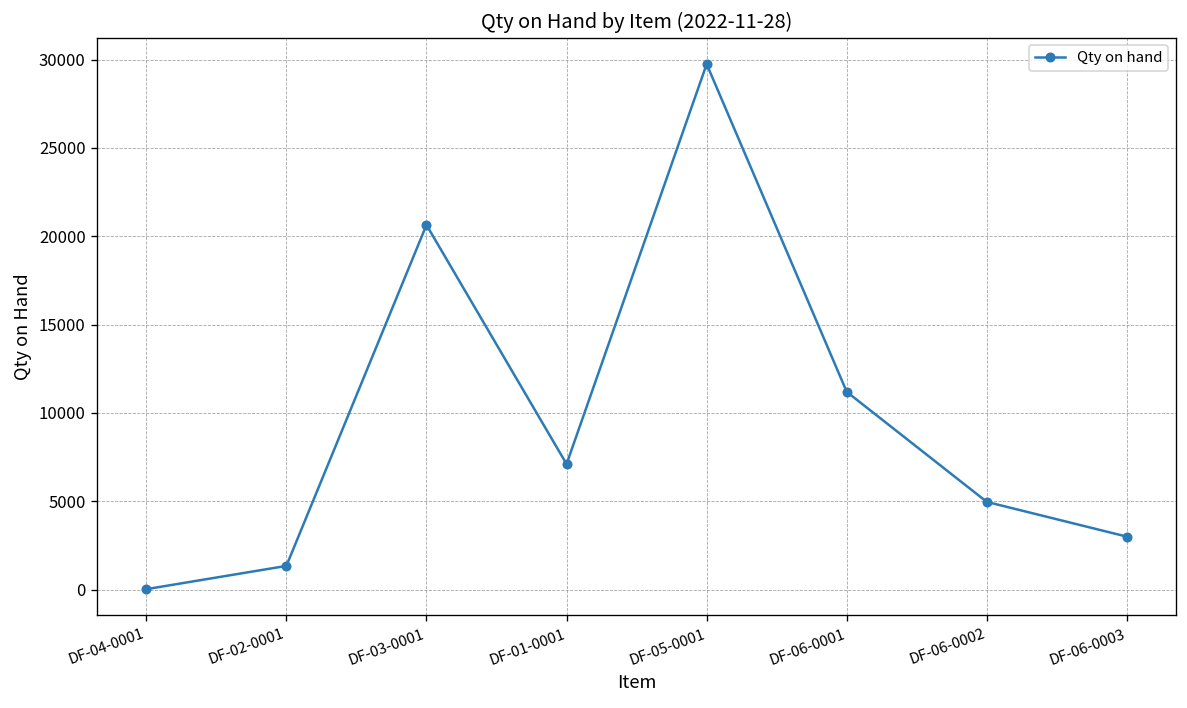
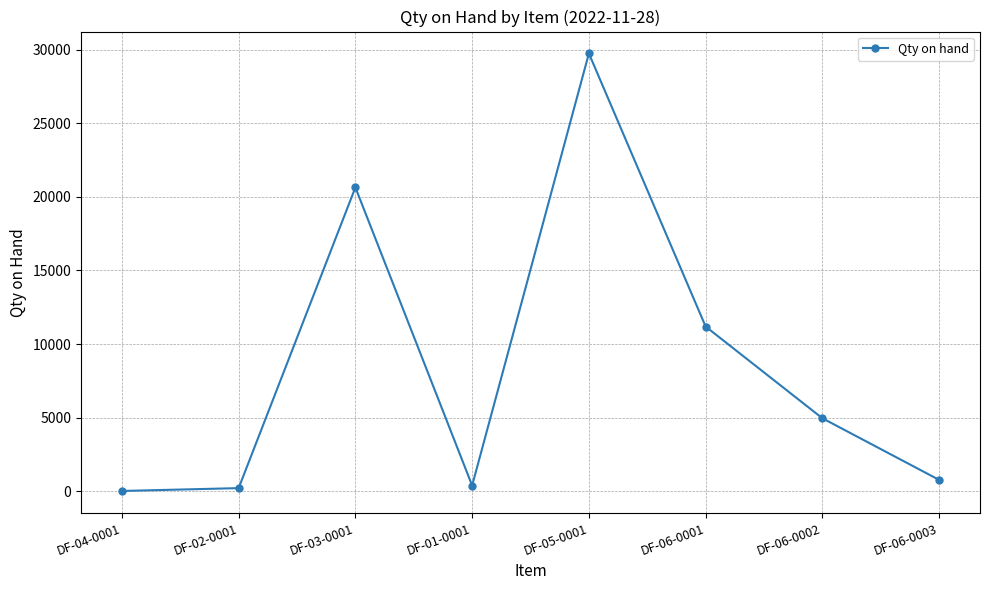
DF-02-0001: 1300 -> 200
DF-01-0001: 7100 -> 400
DF-06-0003: 3000 -> 800
